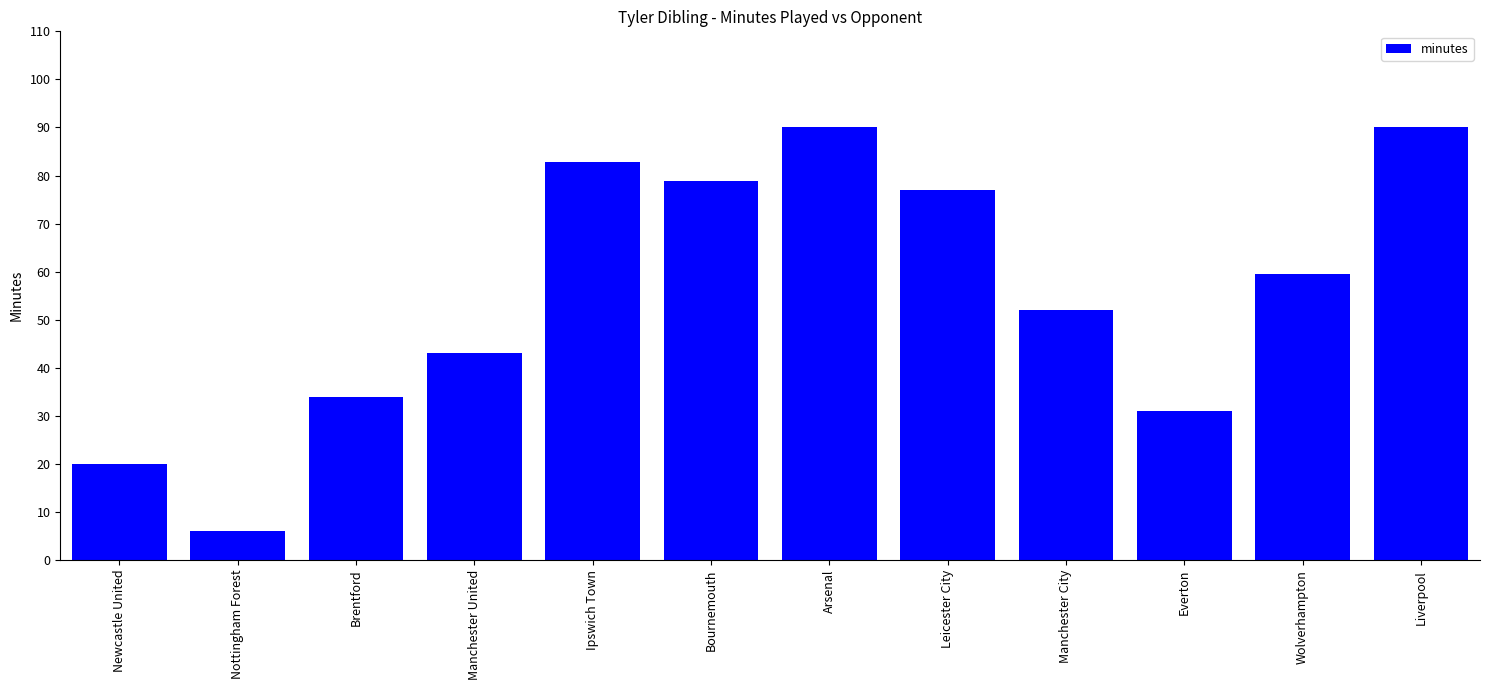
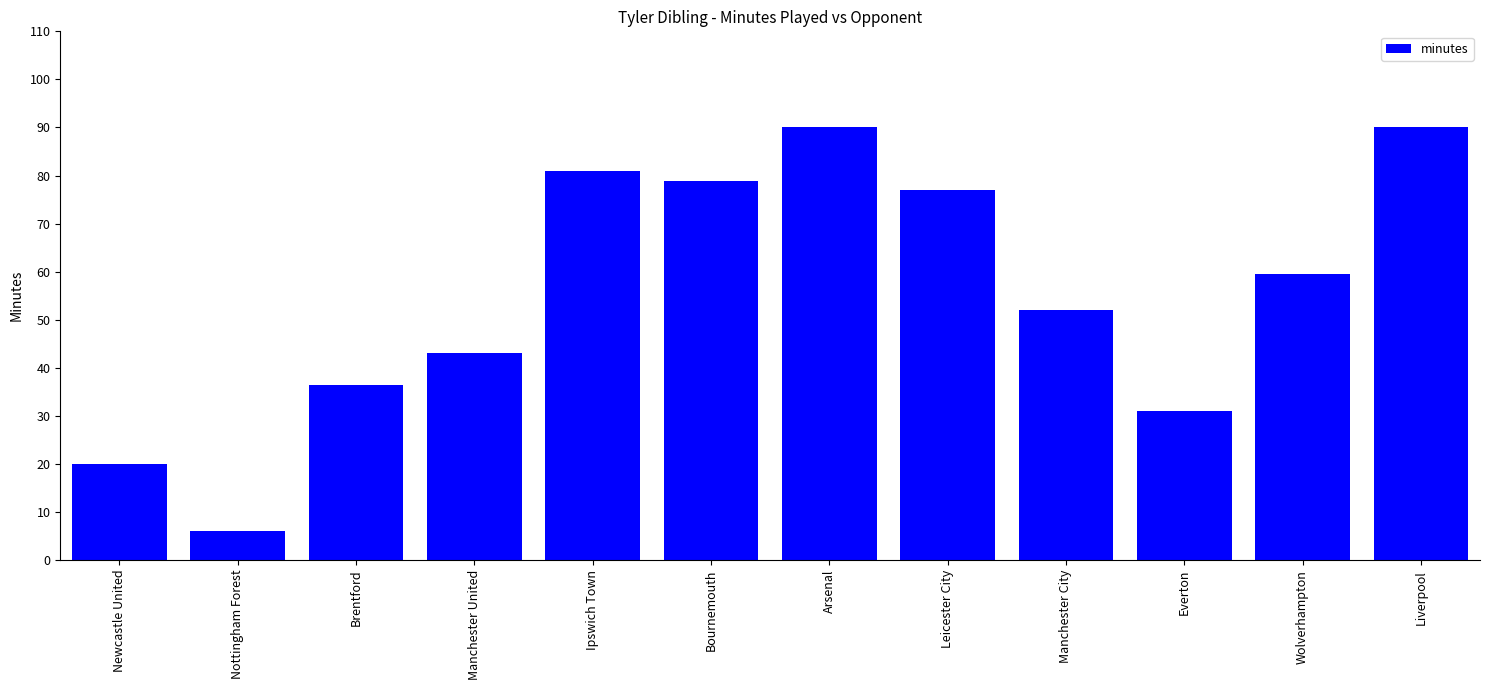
Brentford: 34 -> 36
Ipswich Town: 83 -> 81
